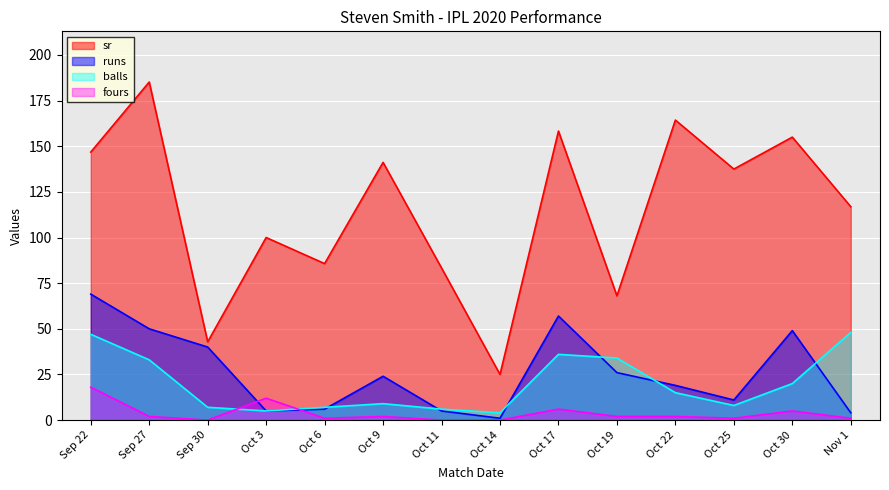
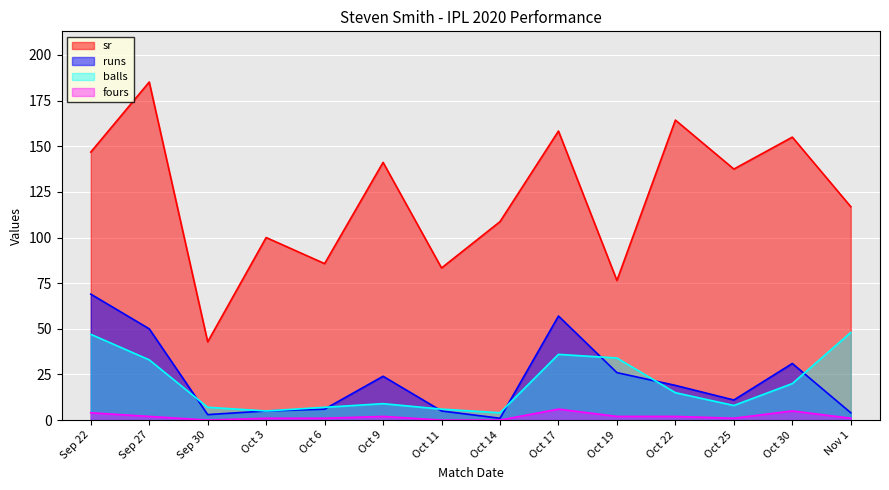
fours, Sep 22: 18 -> 4
runs, Sep 30: 40 -> 3
fours, Oct 3: 12 -> 1
sr, Oct 14: 25 -> 109
sr, Oct 19: 68 -> 76
runs, Oct 30: 49 -> 31
